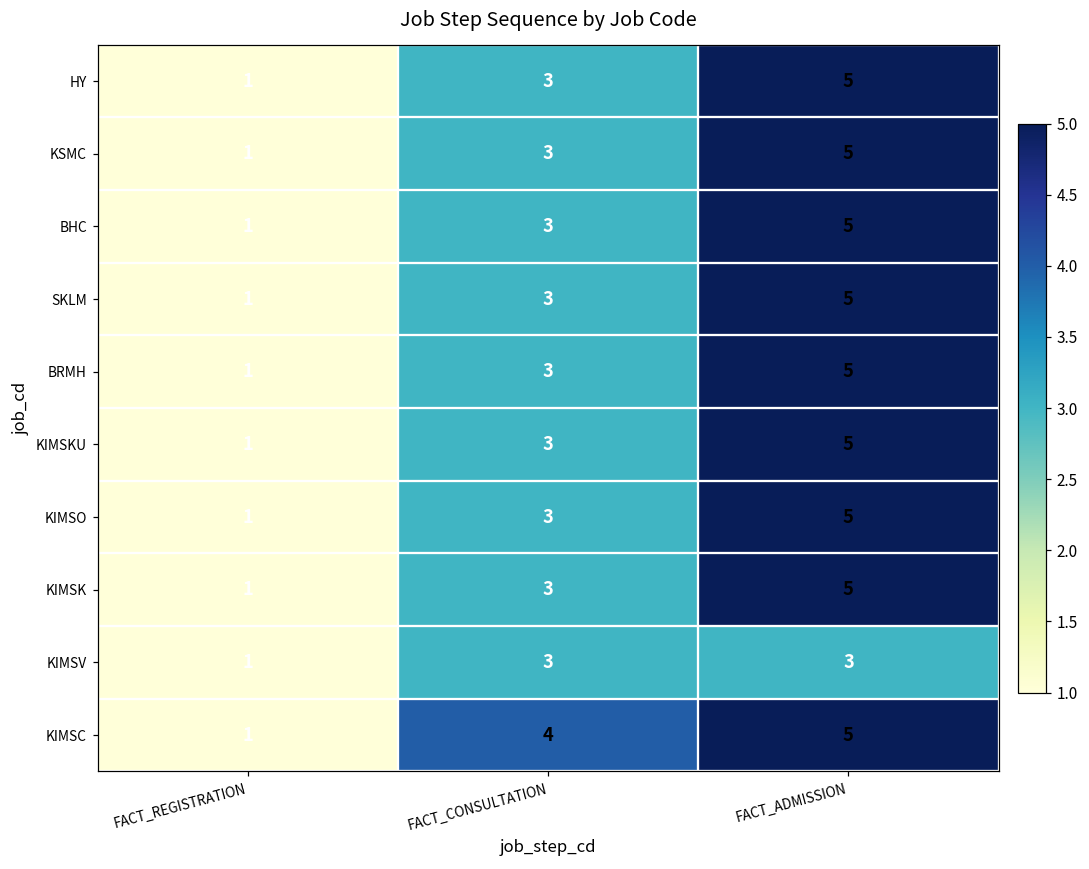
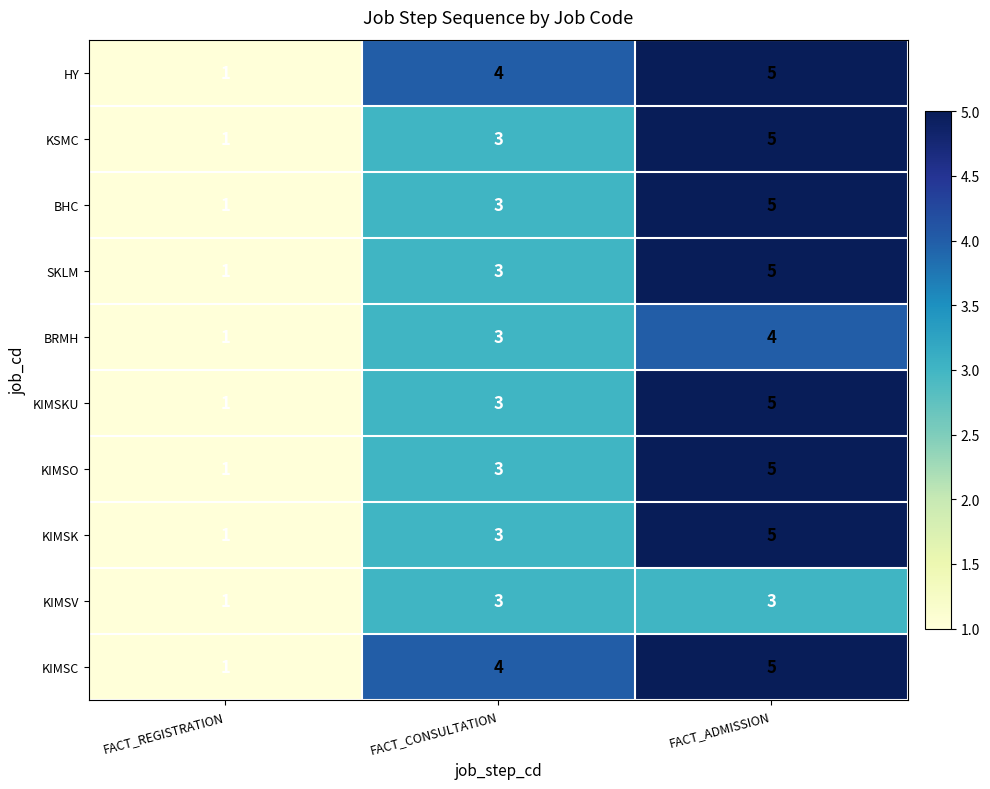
HY, FACT_CONSULTATION: 3 -> 4
BRMH, FACT_ADMISSION: 5 -> 4
